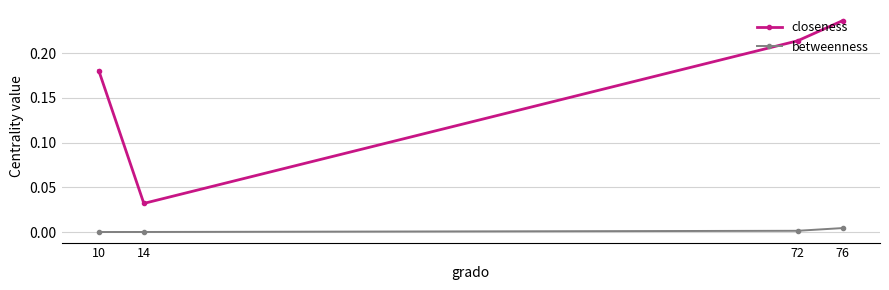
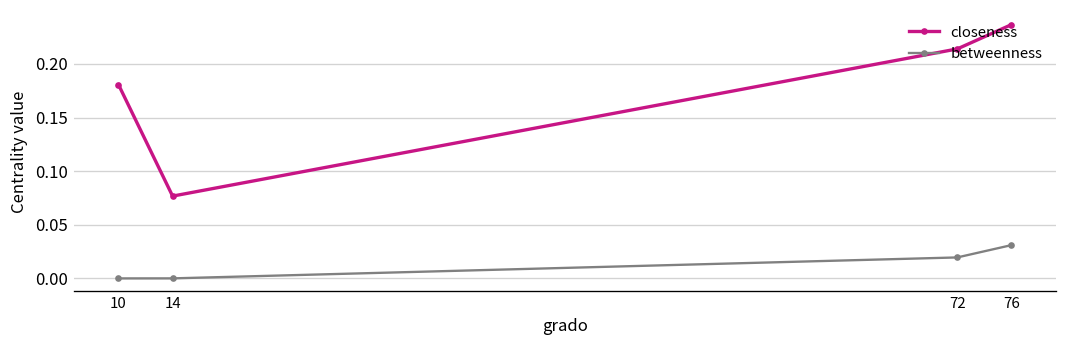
closeness, 14: 0.03 -> 0.08
betweenness, 72: 0.00 -> 0.02
betweenness, 76: 0.00 -> 0.03
